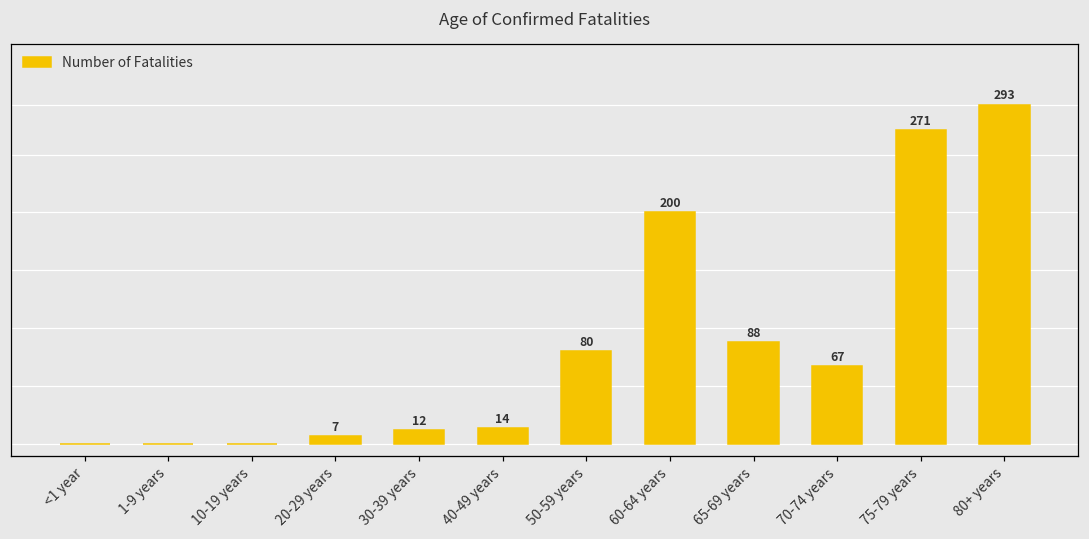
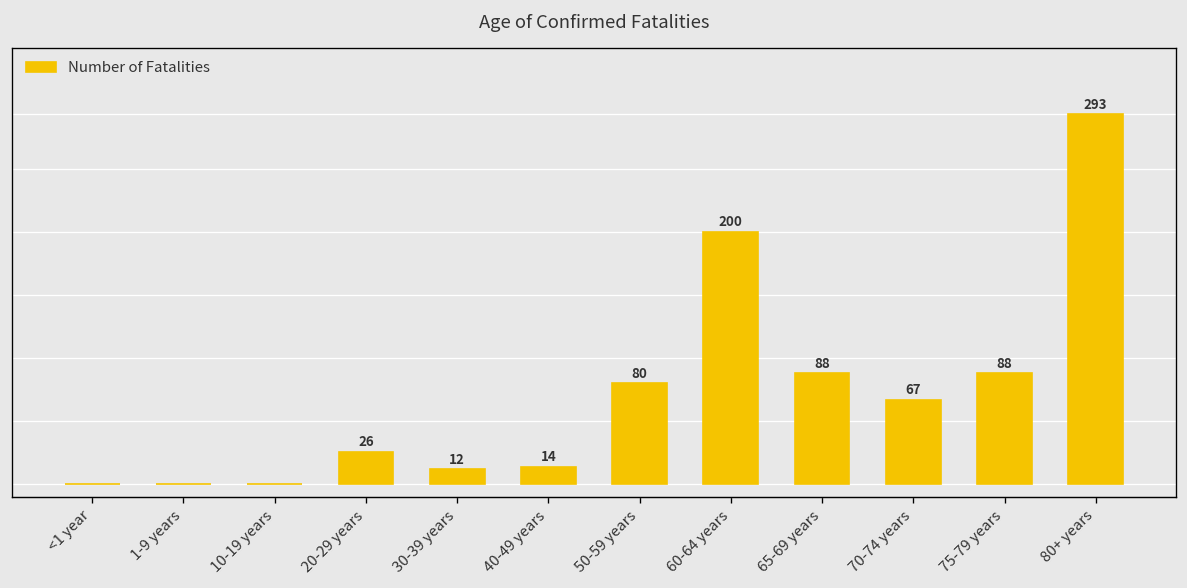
20-29 years: 7 -> 26
75-79 years: 271 -> 88
